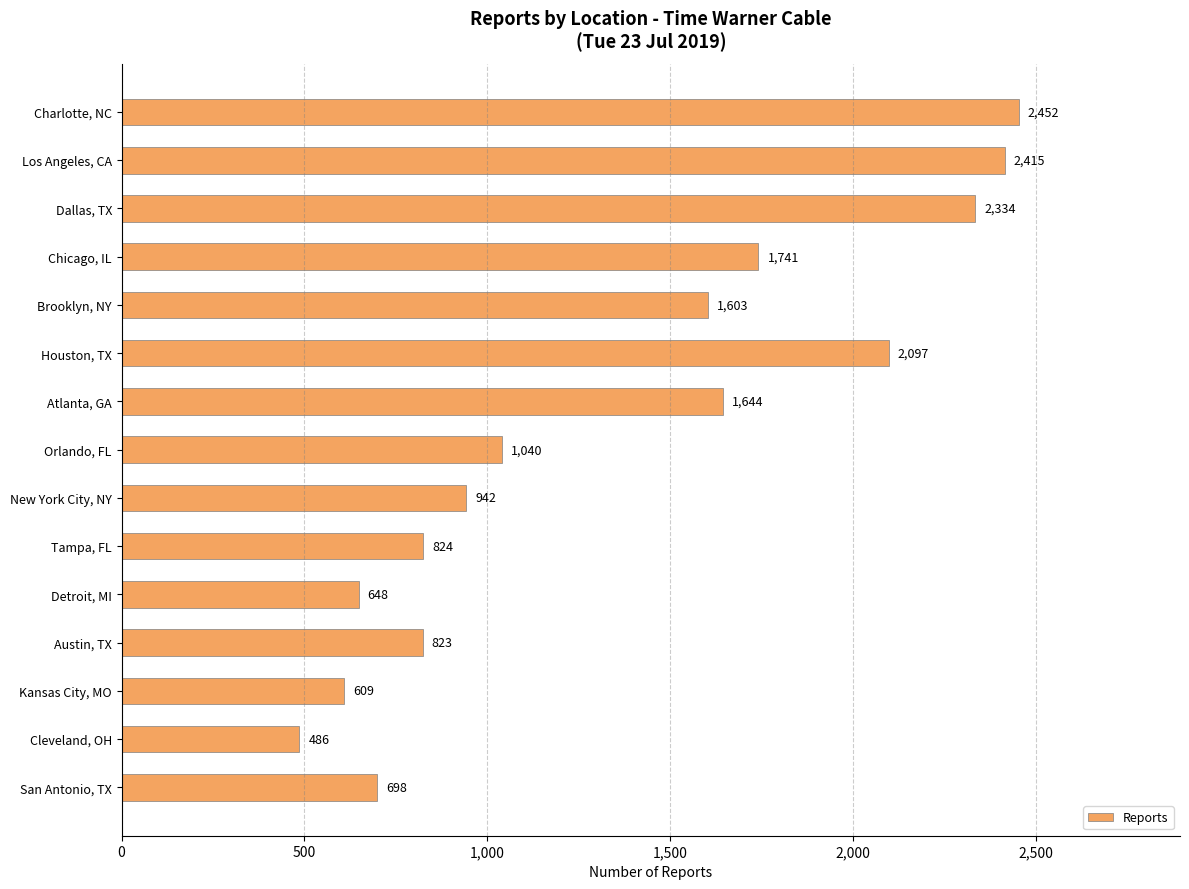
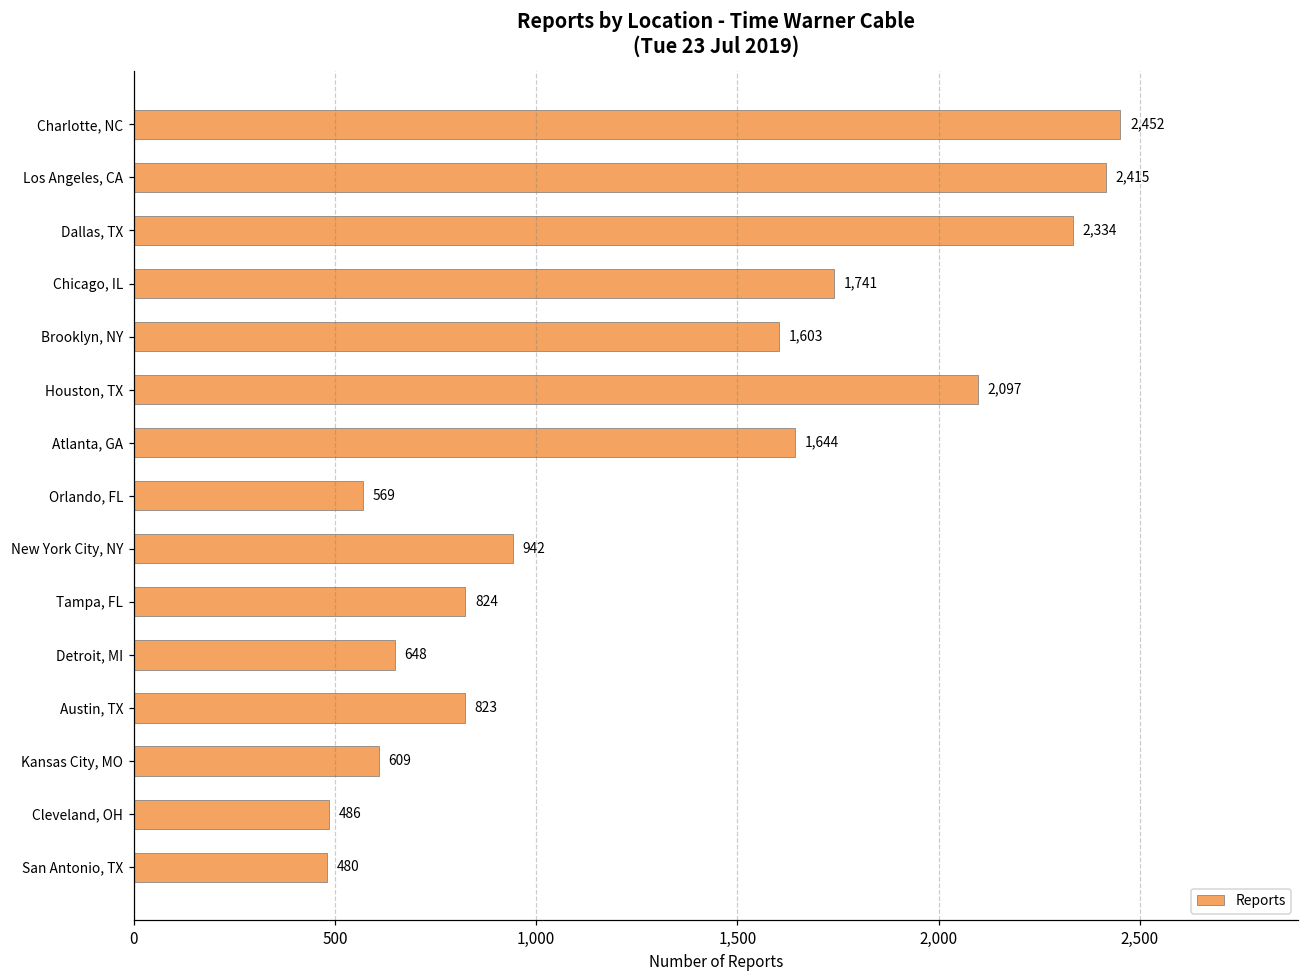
Orlando, FL: 1,040 -> 569
San Antonio, TX: 698 -> 480
